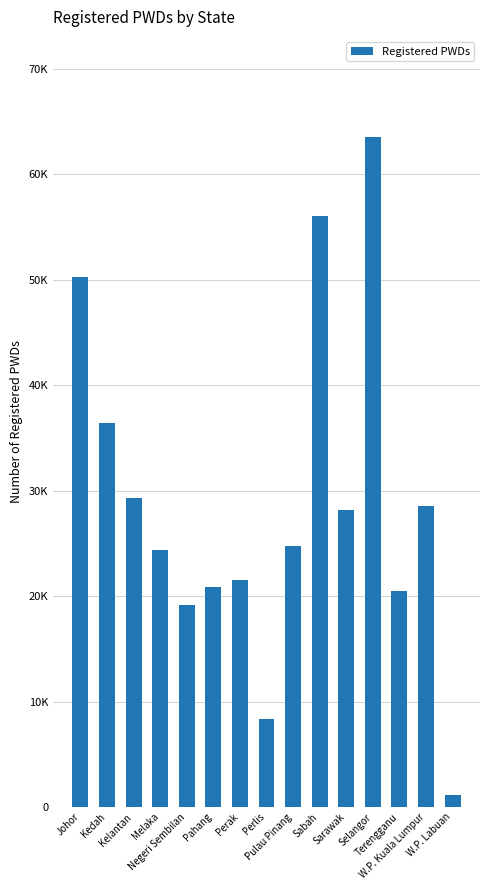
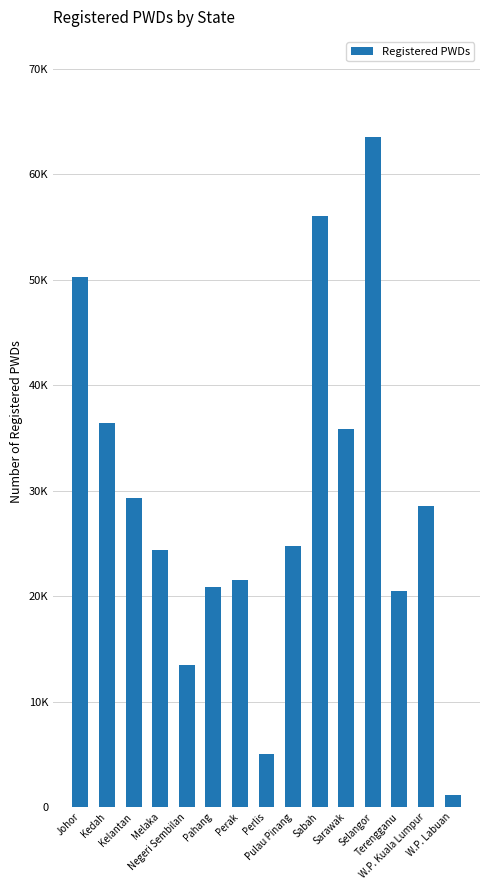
Negeri Sembilan: 19200 -> 13400
Perlis: 8400 -> 5000
Sarawak: 28200 -> 35800
